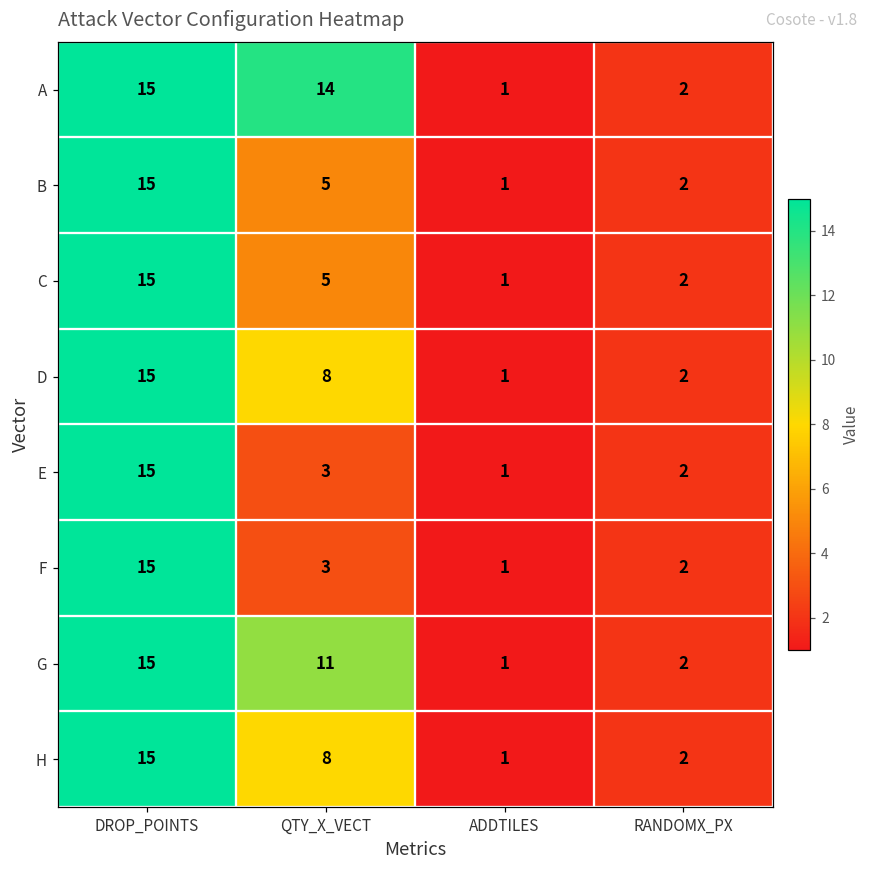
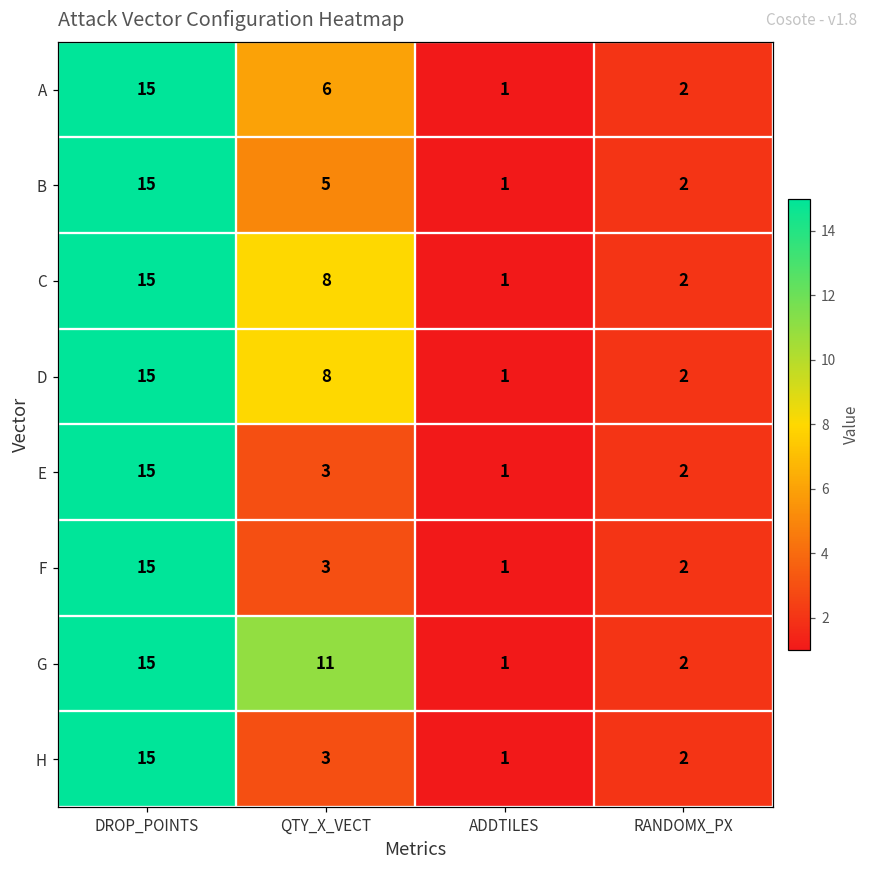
A, QTY_X_VECT: 14 -> 6
C, QTY_X_VECT: 5 -> 8
H, QTY_X_VECT: 8 -> 3
